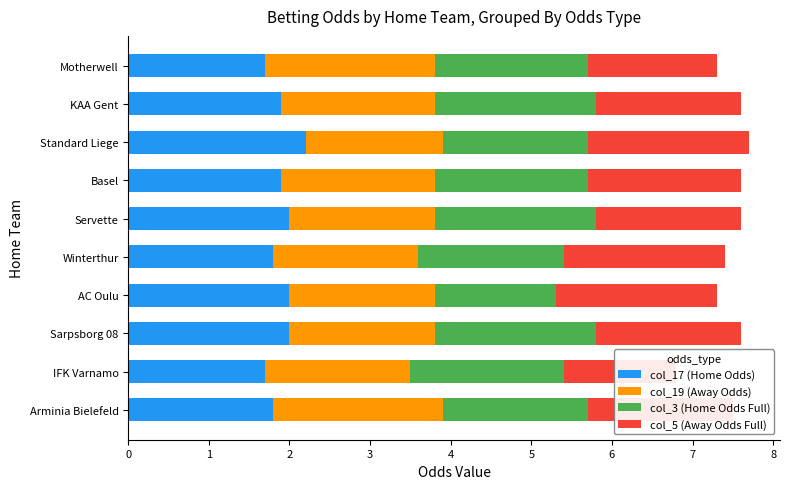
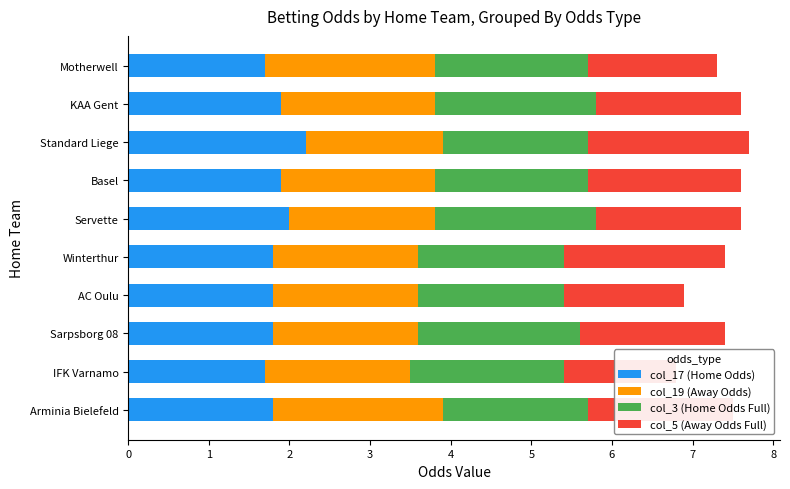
col_17 (Home Odds), AC Oulu: 2.0 -> 1.8
col_3 (Home Odds Full), AC Oulu: 1.5 -> 1.8
col_5 (Away Odds Full), AC Oulu: 2.0 -> 1.5
col_17 (Home Odds), Sarpsborg 08: 2.0 -> 1.8
